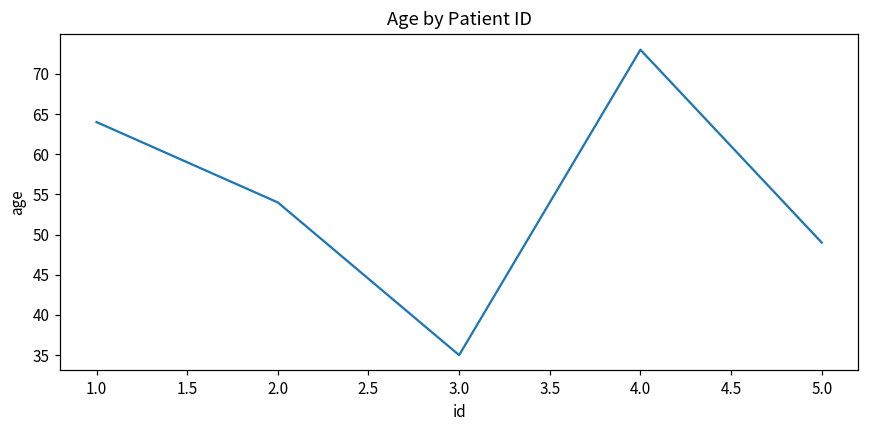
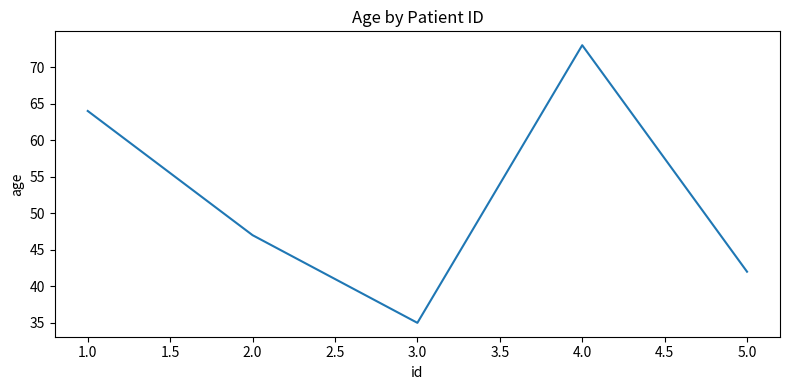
2.0: 54 -> 47
5.0: 49 -> 42
